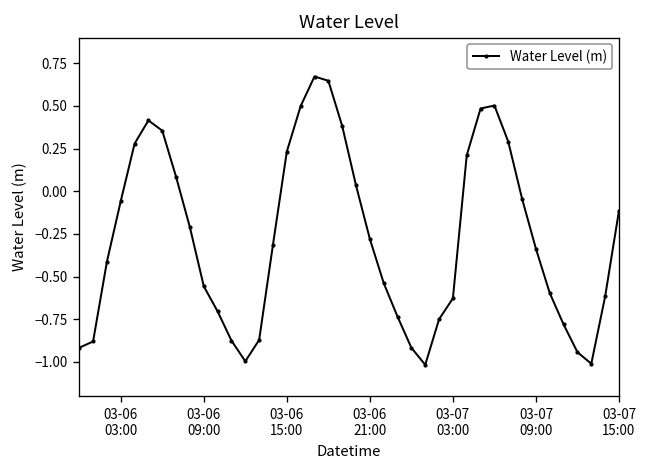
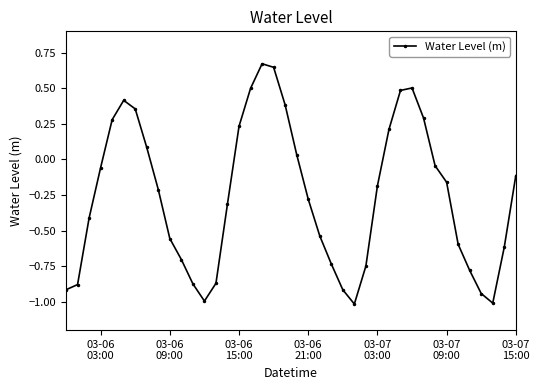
03-07 03:00: -0.63 -> -0.19
03-07 09:00: -0.34 -> -0.16
